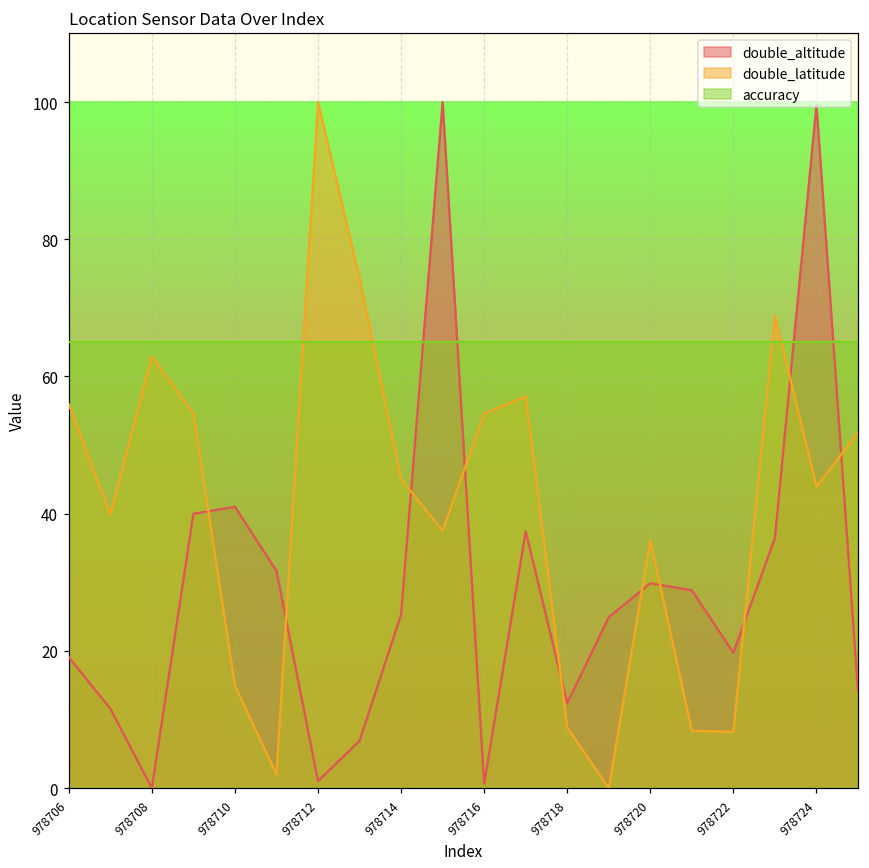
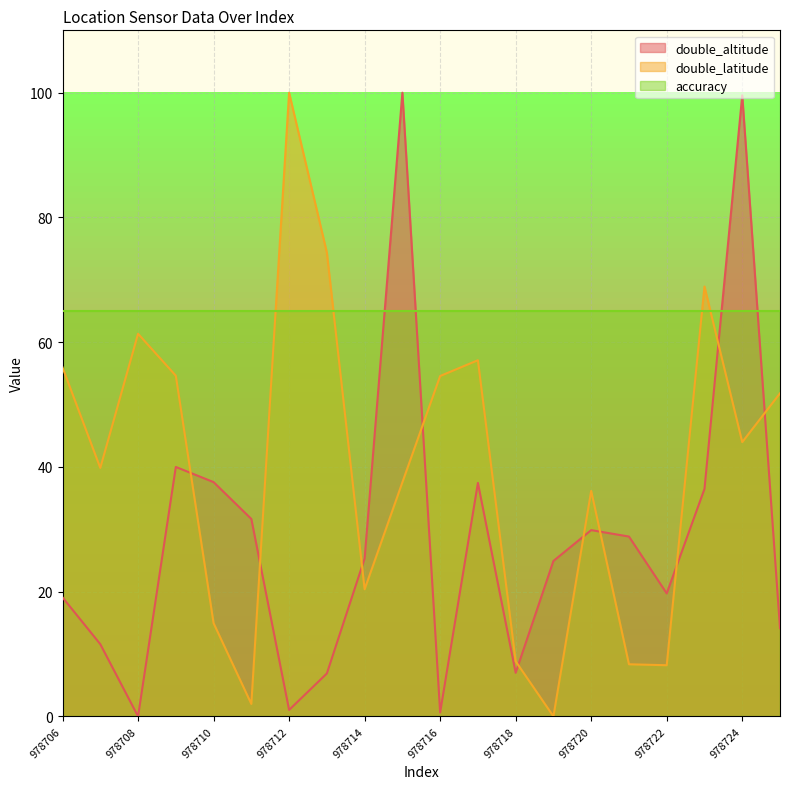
double_latitude, 978708: 63 -> 61
double_altitude, 978710: 41 -> 38
double_latitude, 978714: 45 -> 20
double_altitude, 978718: 12 -> 7
